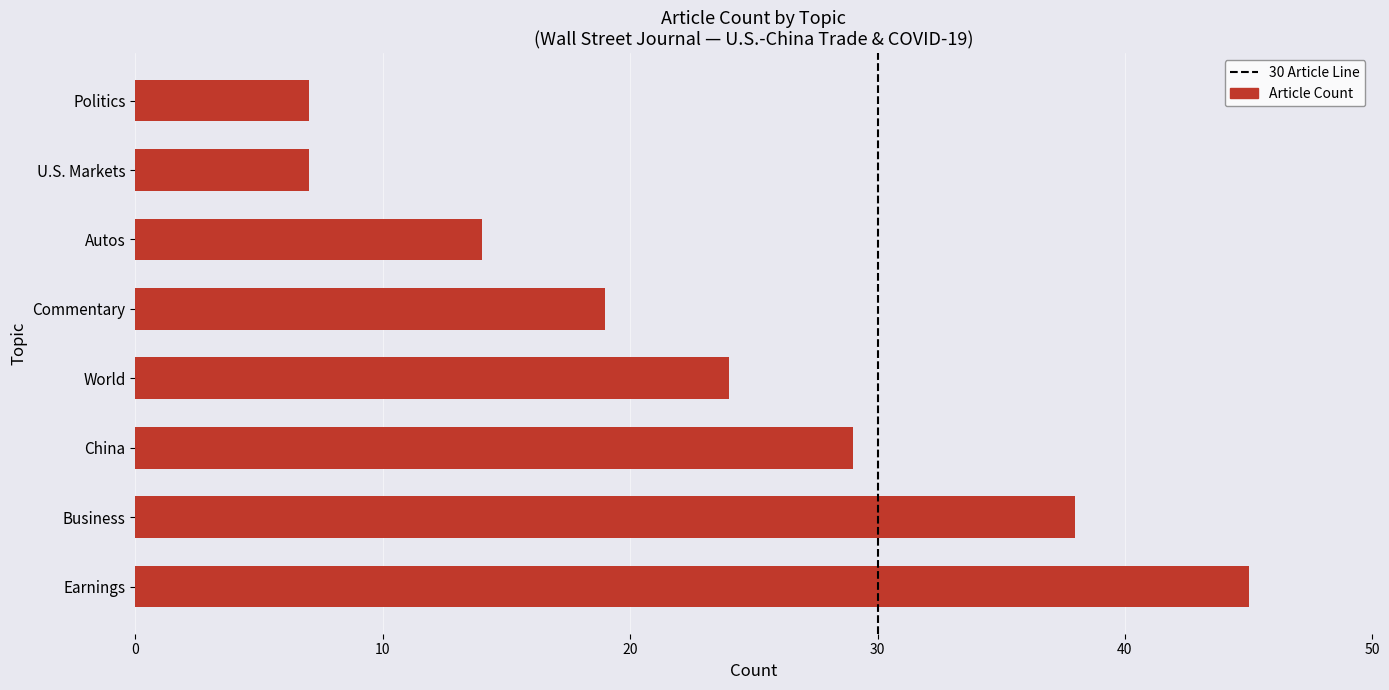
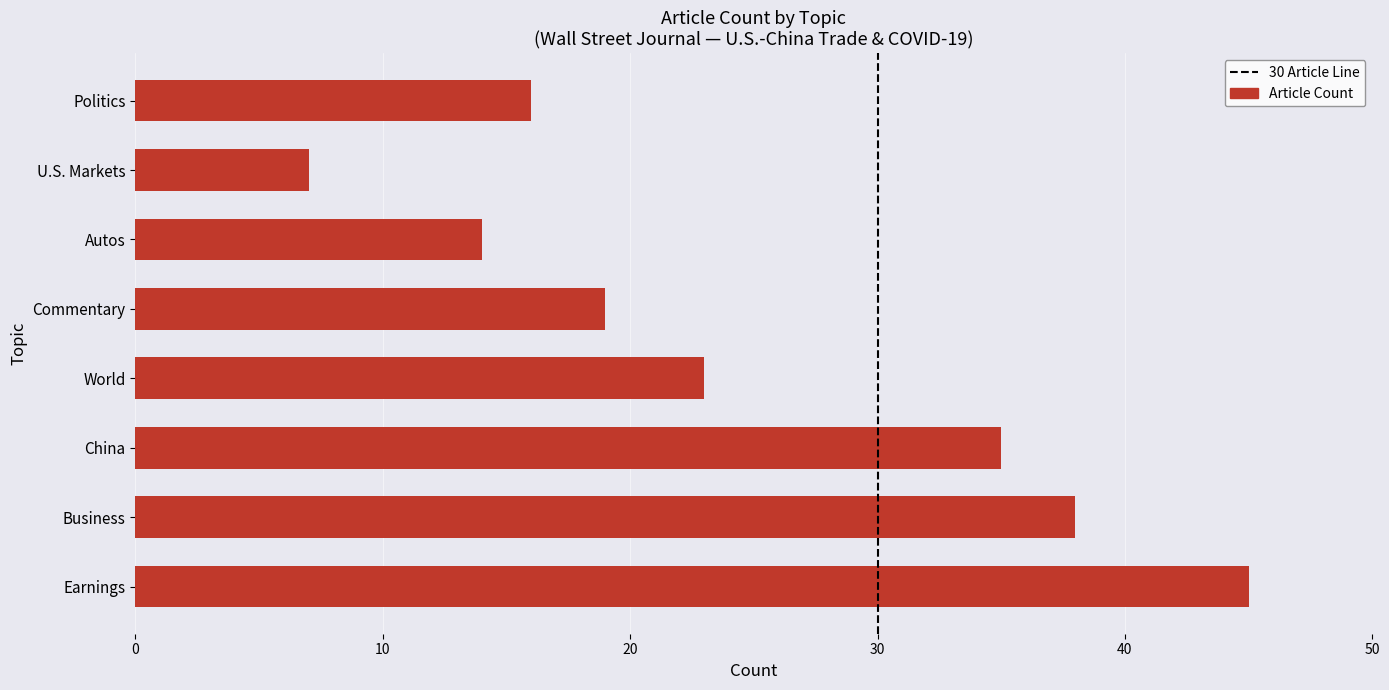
Politics: 7 -> 16
World: 24 -> 23
China: 29 -> 35
